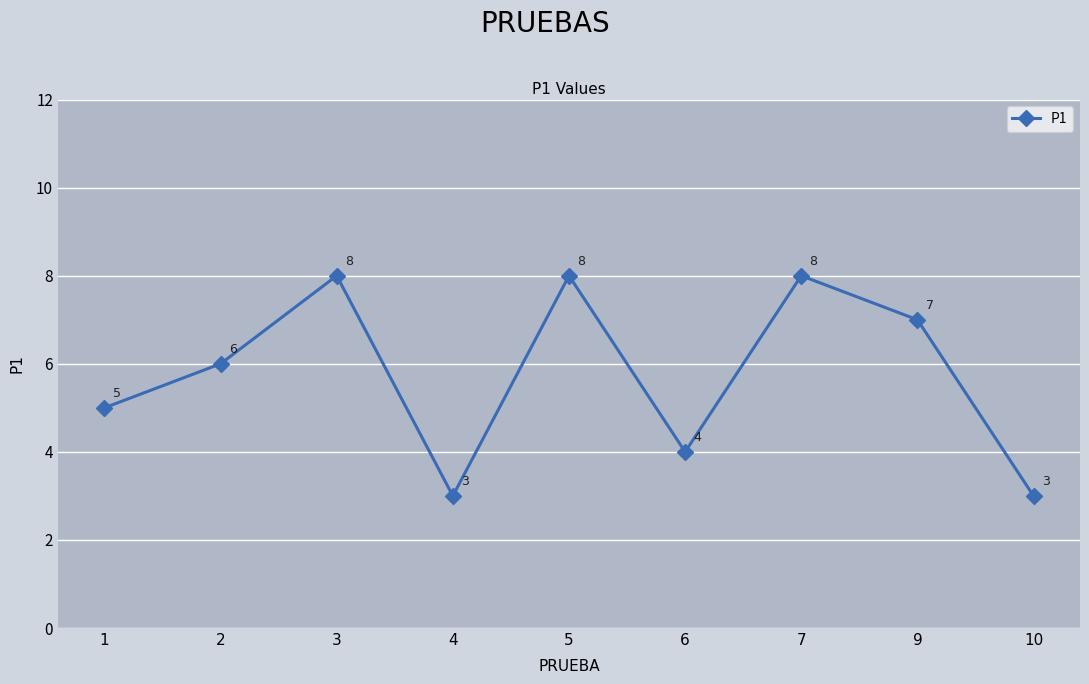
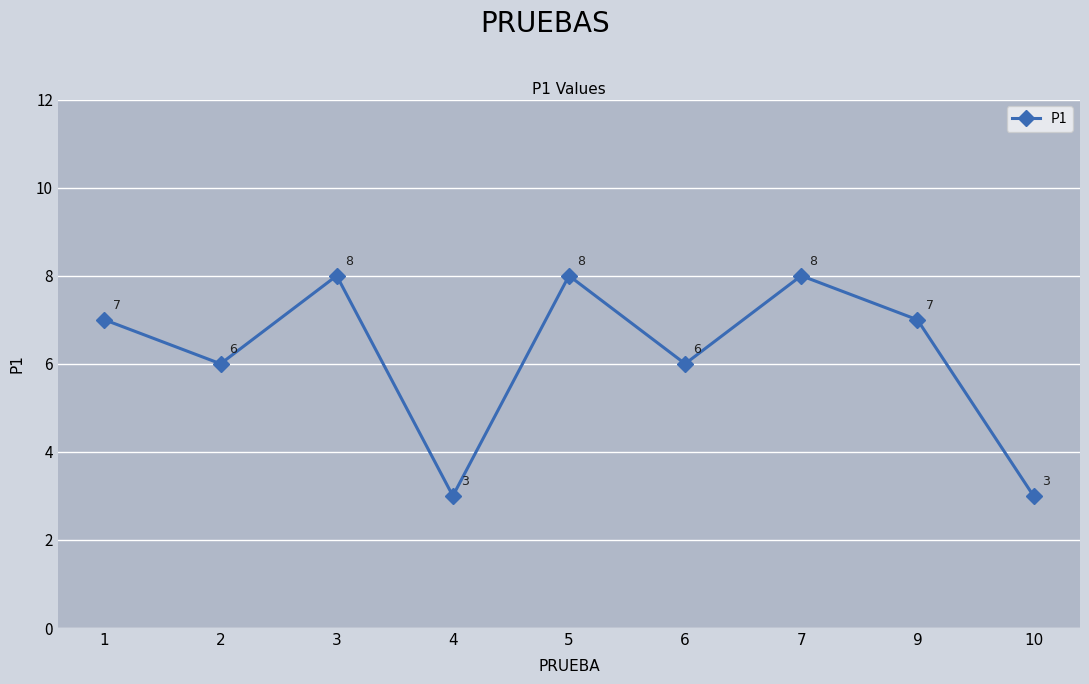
1: 5 -> 7
6: 4 -> 6
